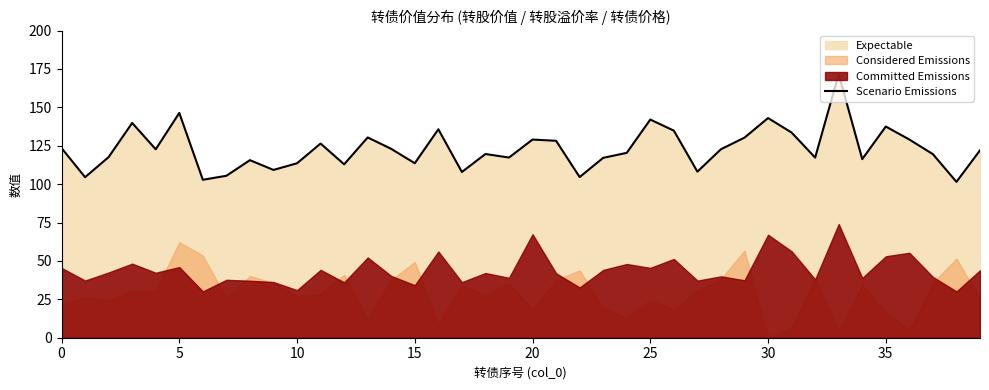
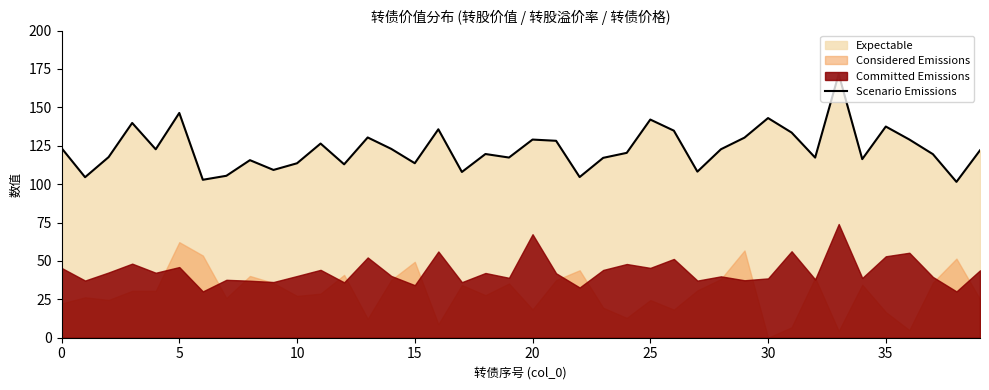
Committed Emissions, 10: 31 -> 40
Committed Emissions, 30: 67 -> 39
